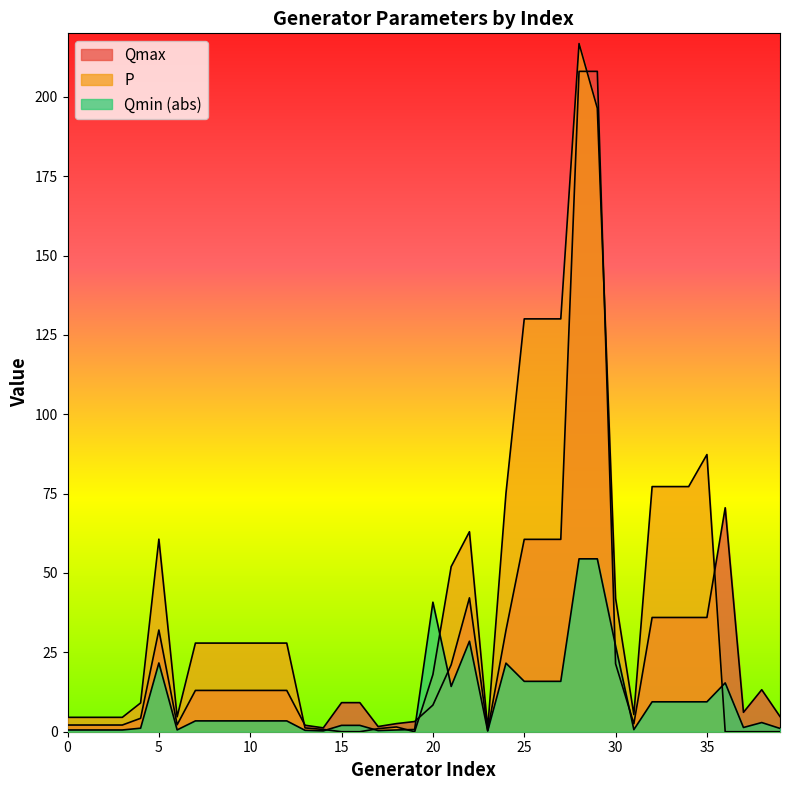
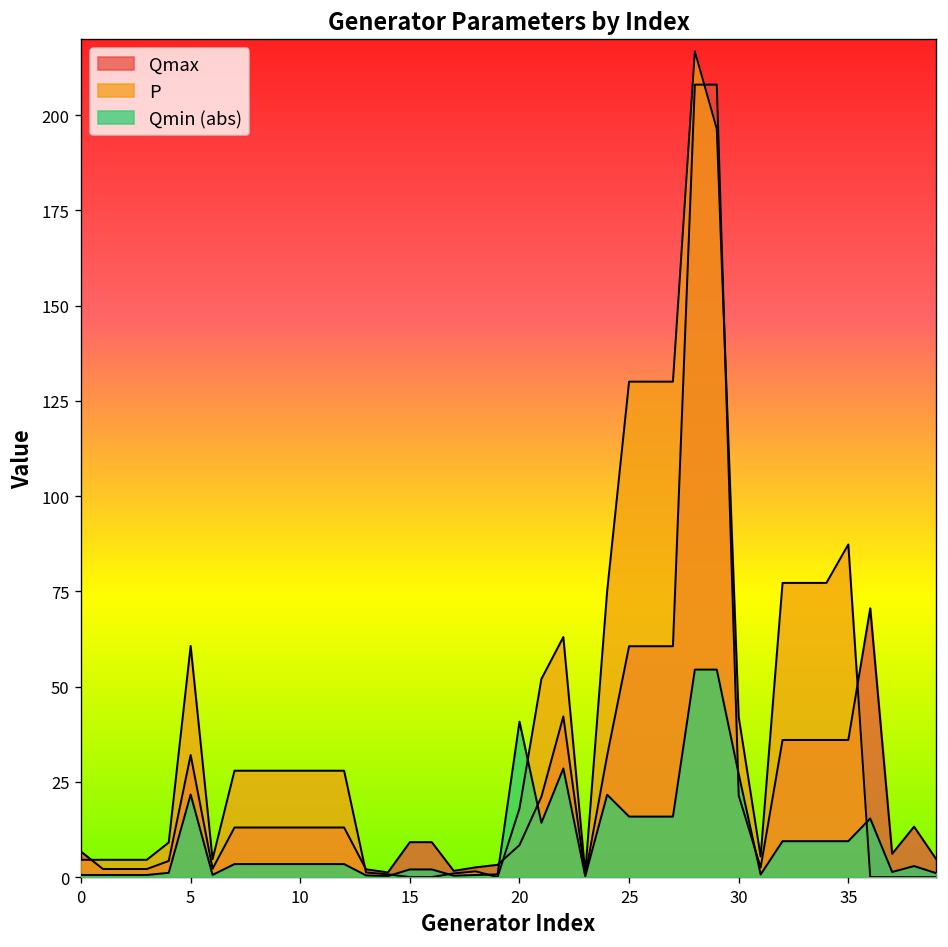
Qmax, 0: 2 -> 7
